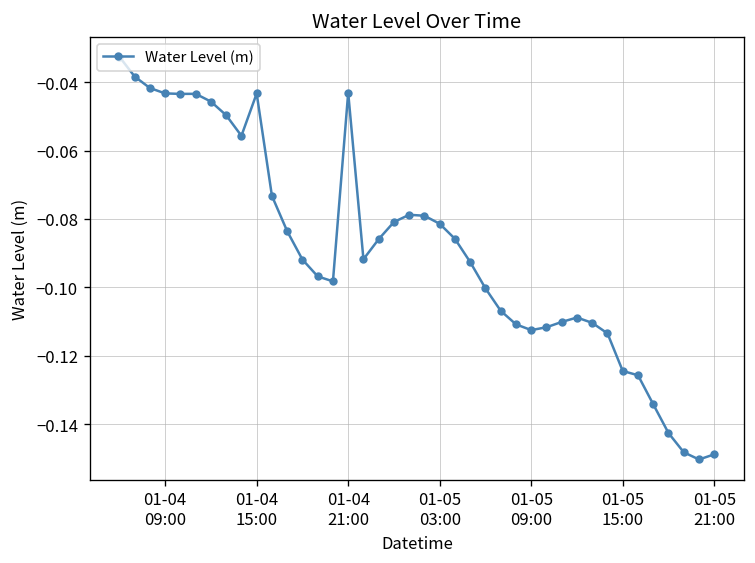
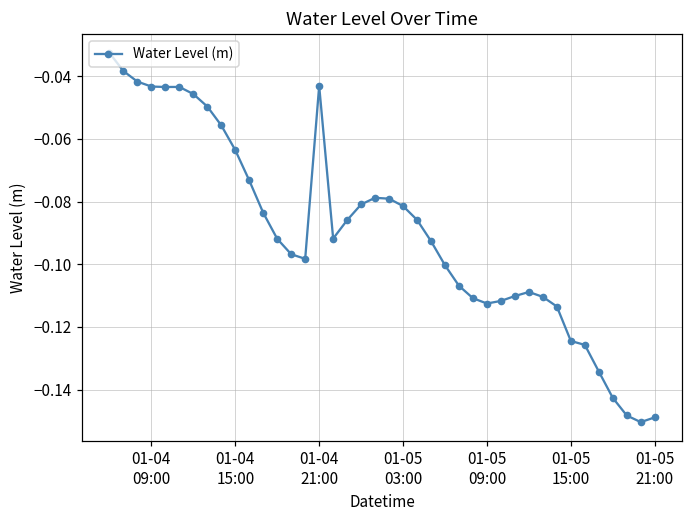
01-04 15:00: -0.043 -> -0.064
